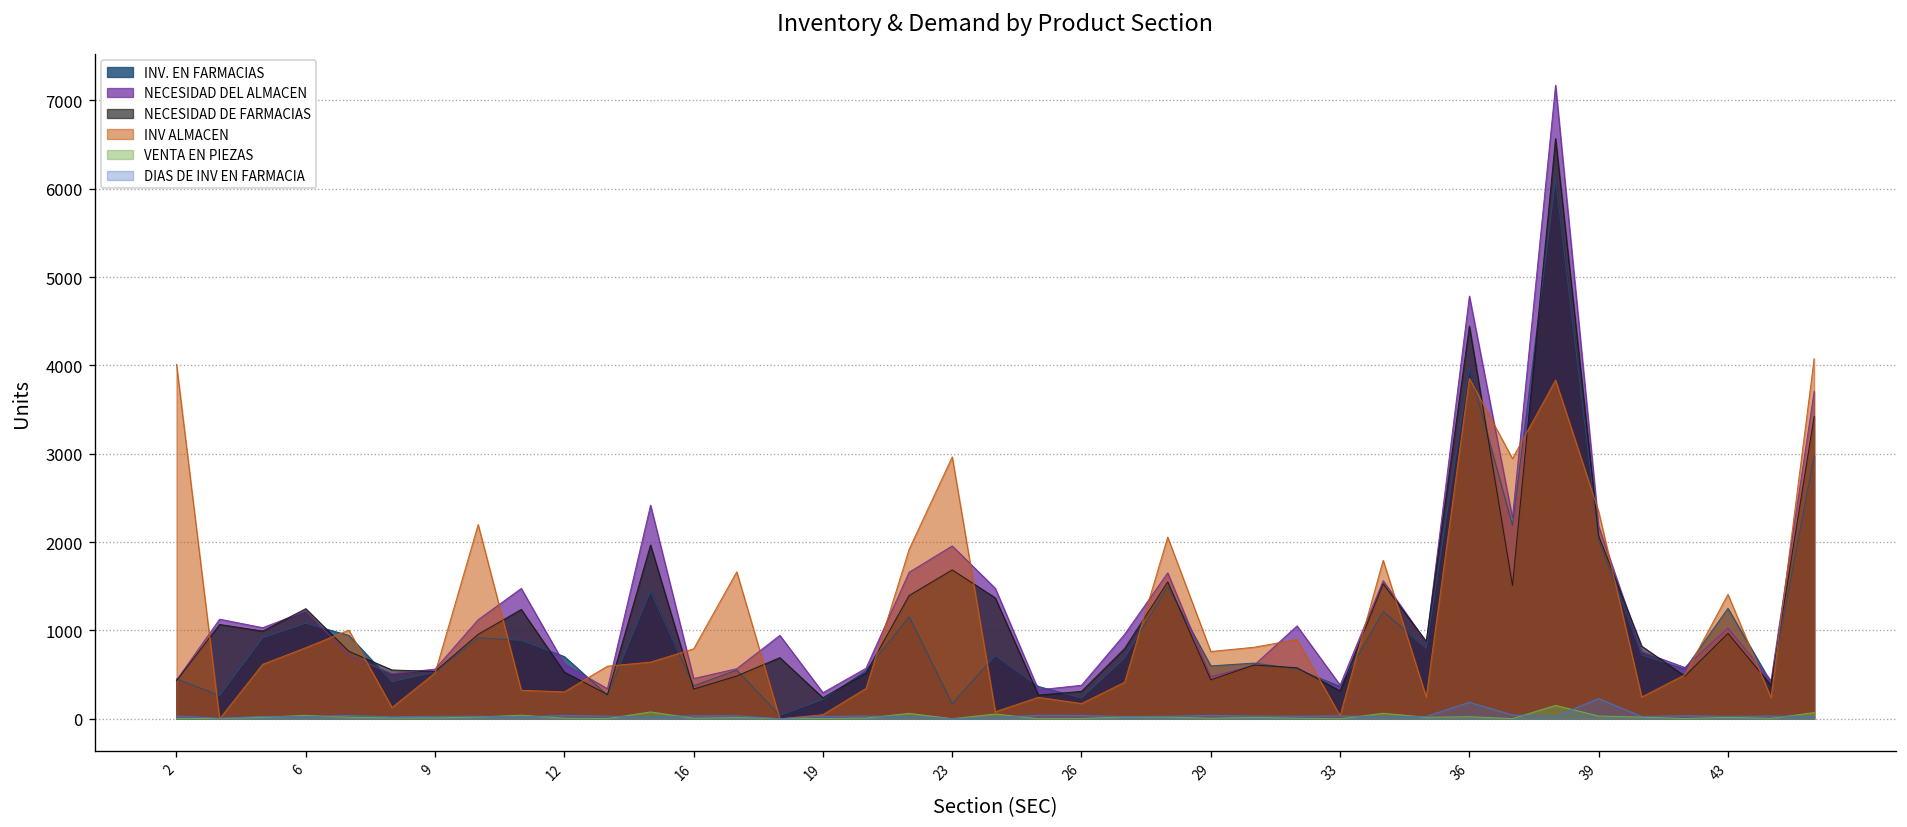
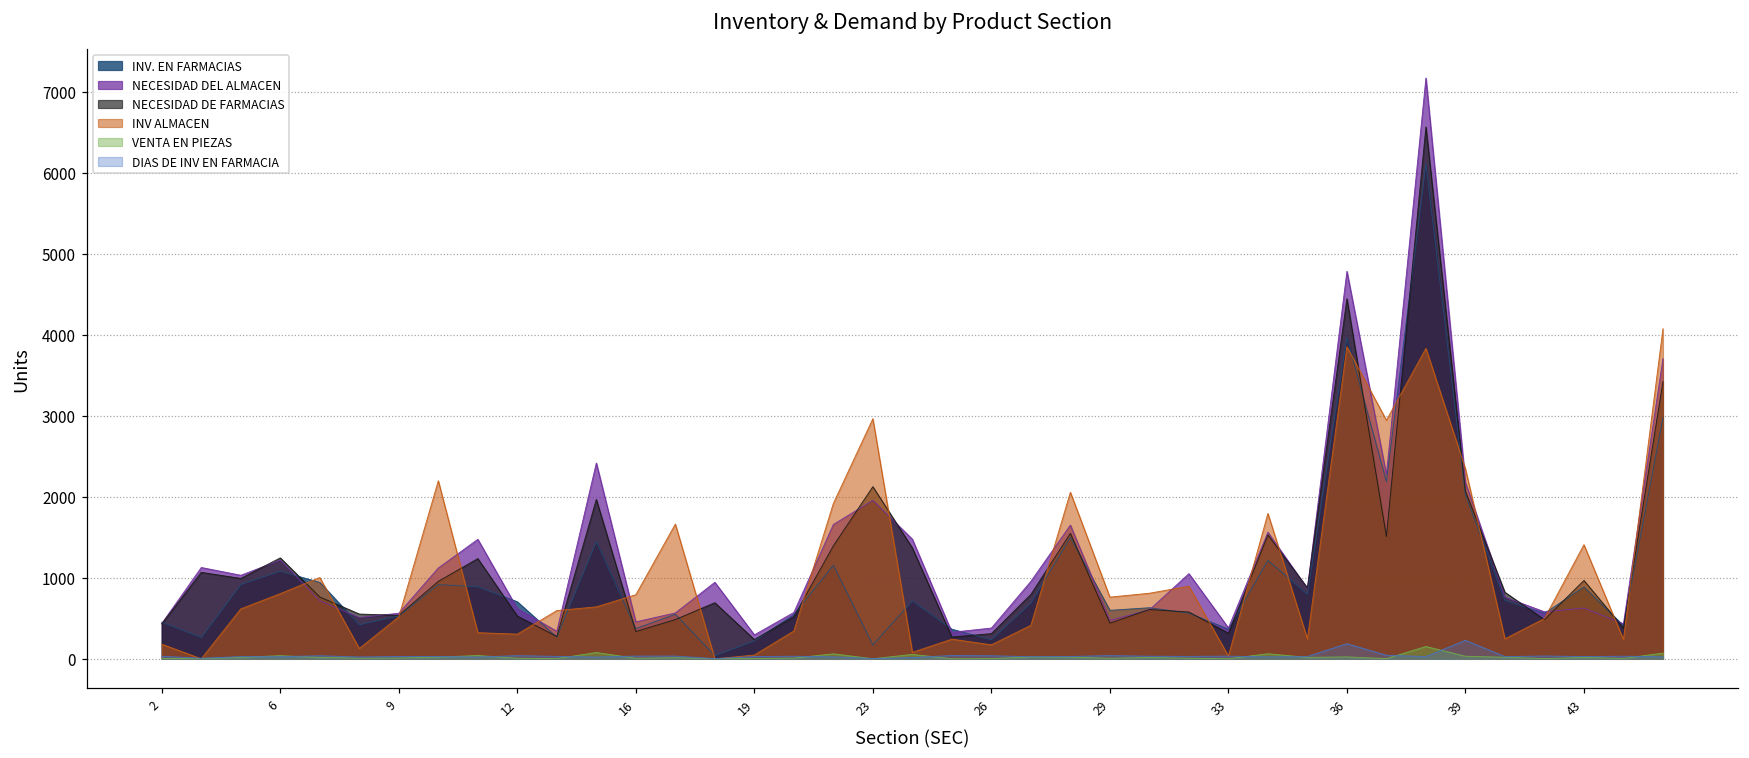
INV ALMACEN, 2: 4000 -> 200
NECESIDAD DE FARMACIAS, 23: 1700 -> 2100
INV. EN FARMACIAS, 43: 1300 -> 900
NECESIDAD DEL ALMACEN, 43: 1000 -> 600
